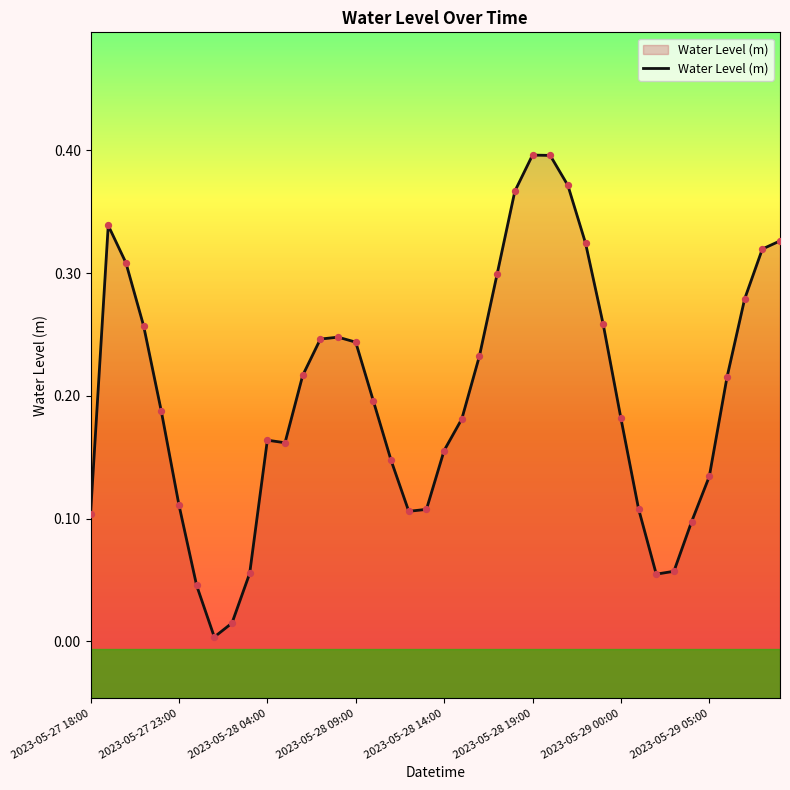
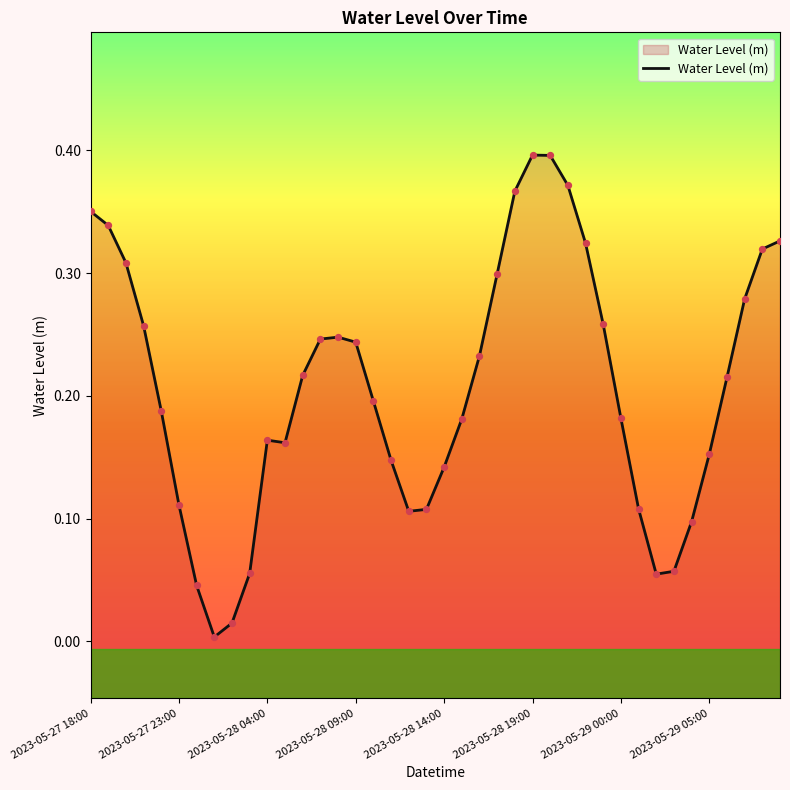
2023-05-27 18:00: 0.104 -> 0.350
2023-05-28 14:00: 0.155 -> 0.142
2023-05-29 05:00: 0.134 -> 0.152
